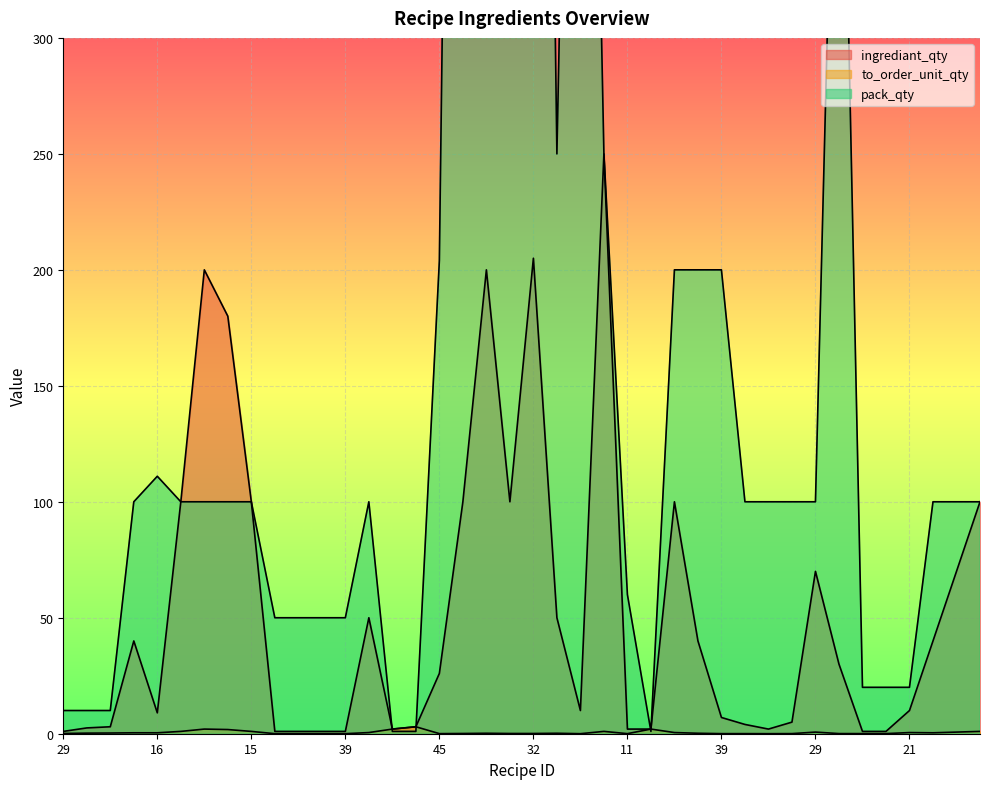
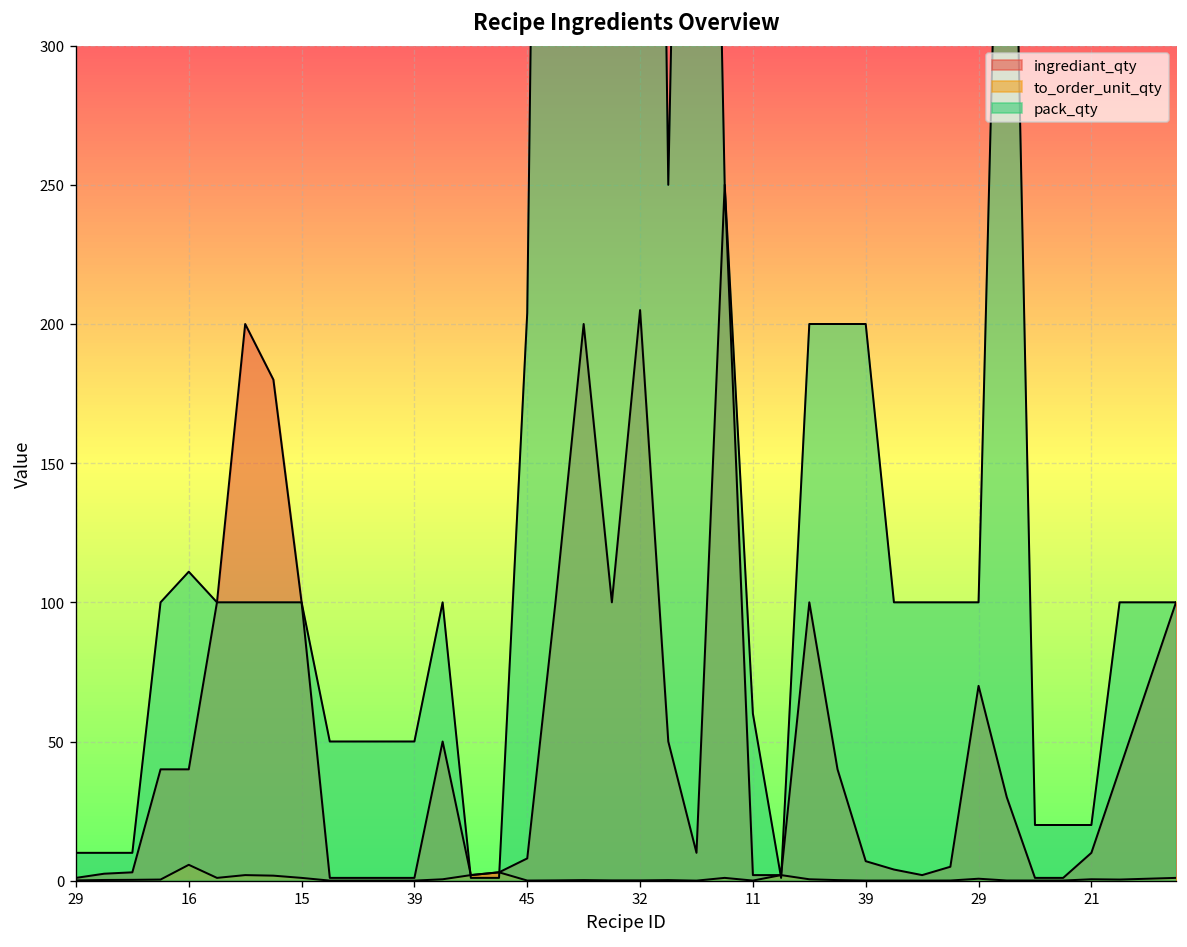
ingrediant_qty, 16: 9 -> 40
to_order_unit_qty, 16: 0 -> 6
ingrediant_qty, 45: 26 -> 8
